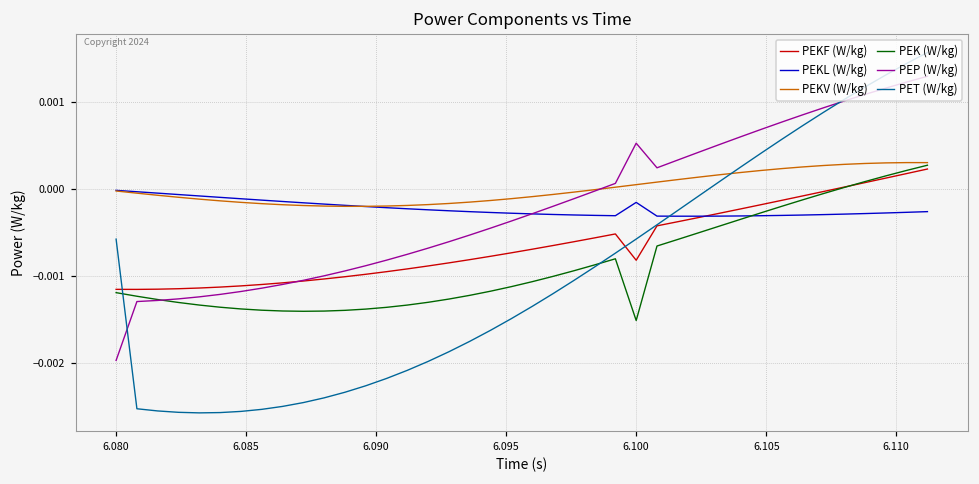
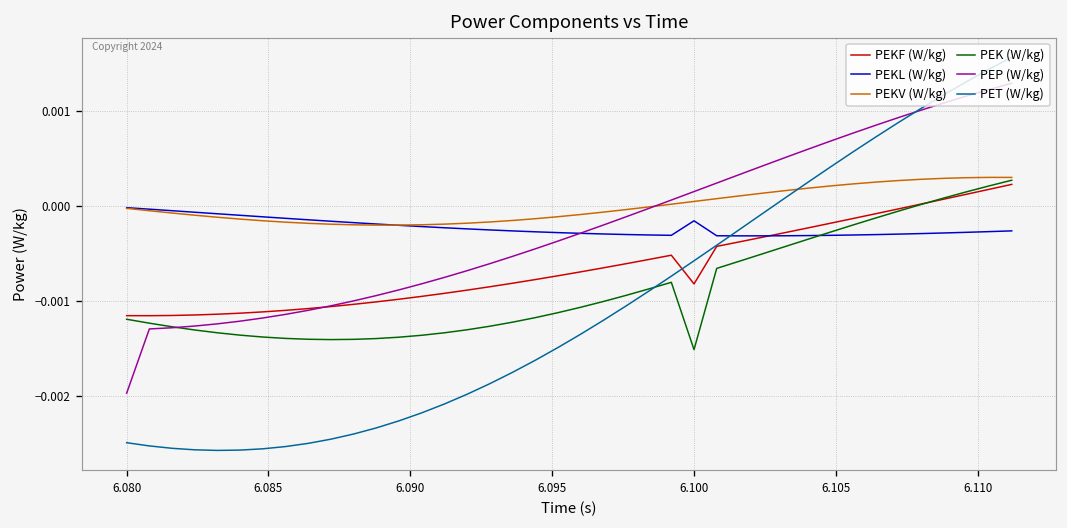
PET (W/kg), 6.080: -0.0006 -> -0.0025
PEP (W/kg), 6.100: 0.0005 -> 0.0002
